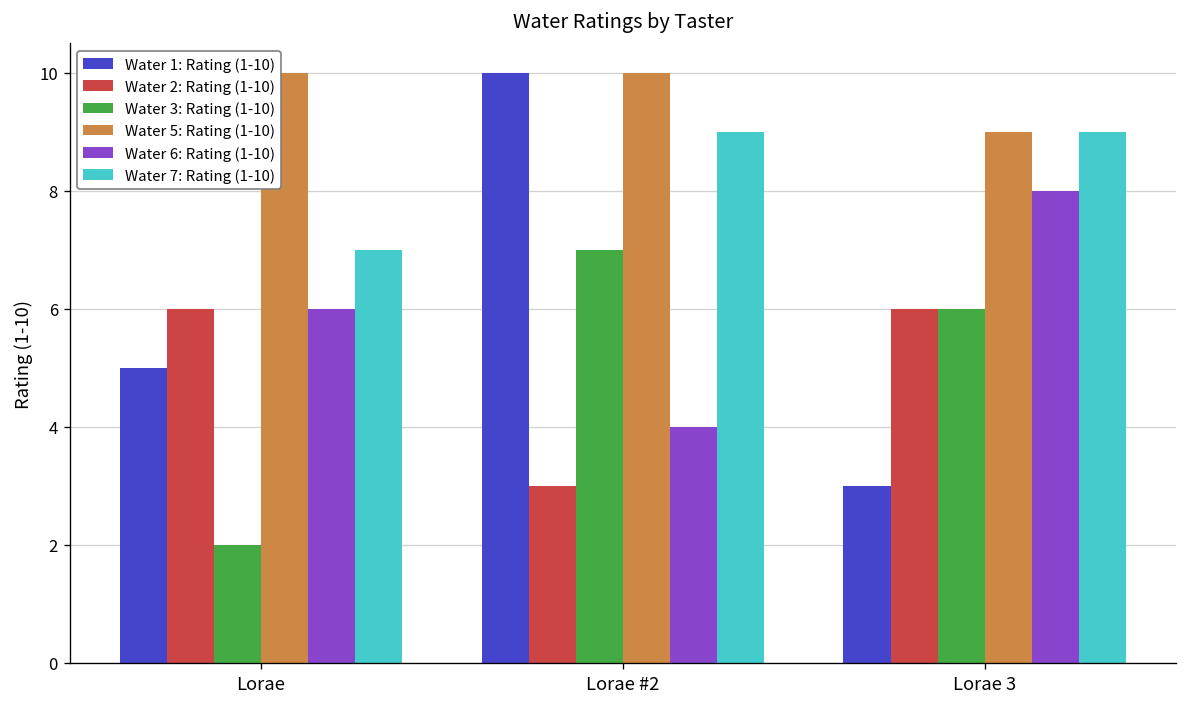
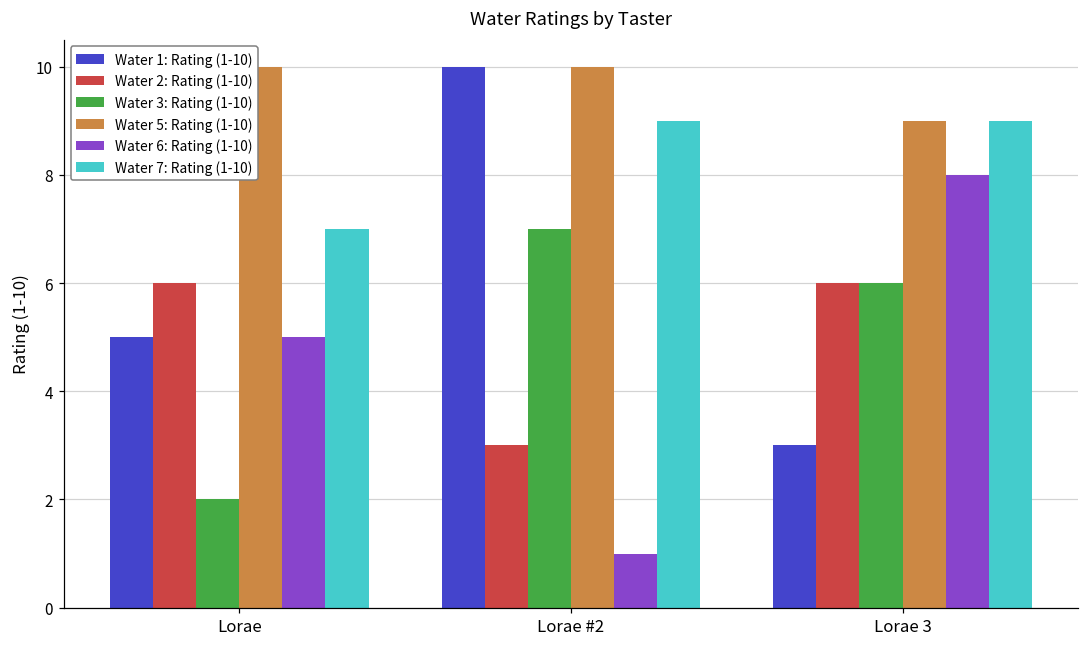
Water 6: Rating (1-10), Lorae: 6 -> 5
Water 6: Rating (1-10), Lorae #2: 4 -> 1
